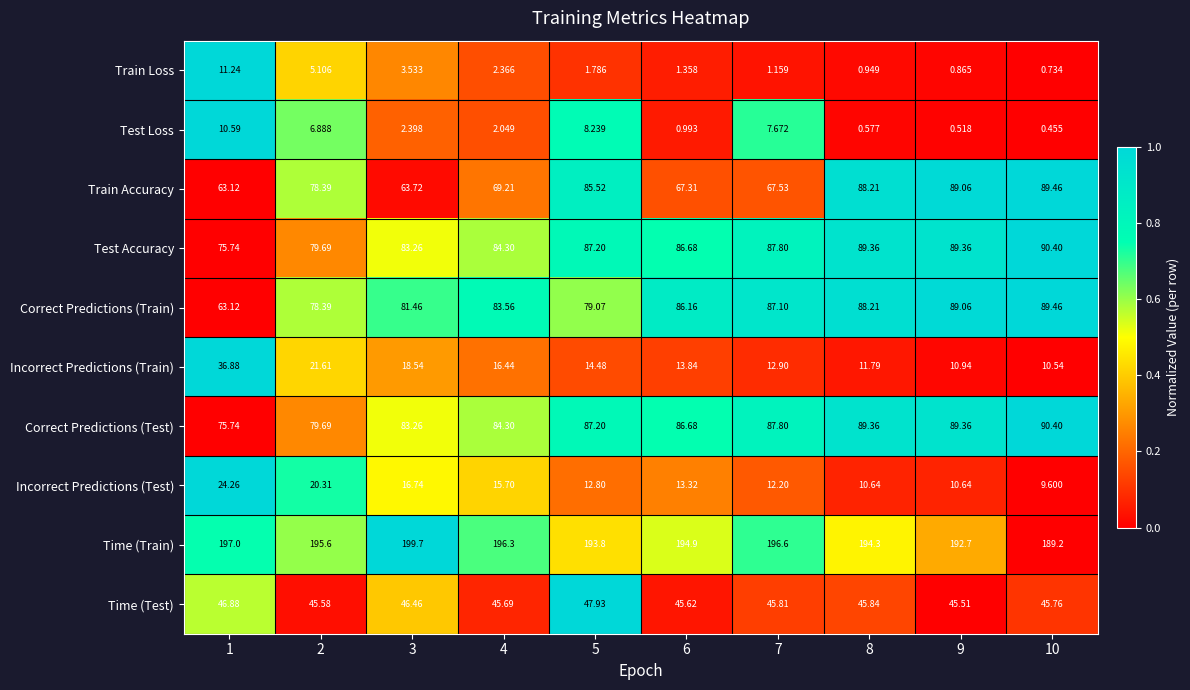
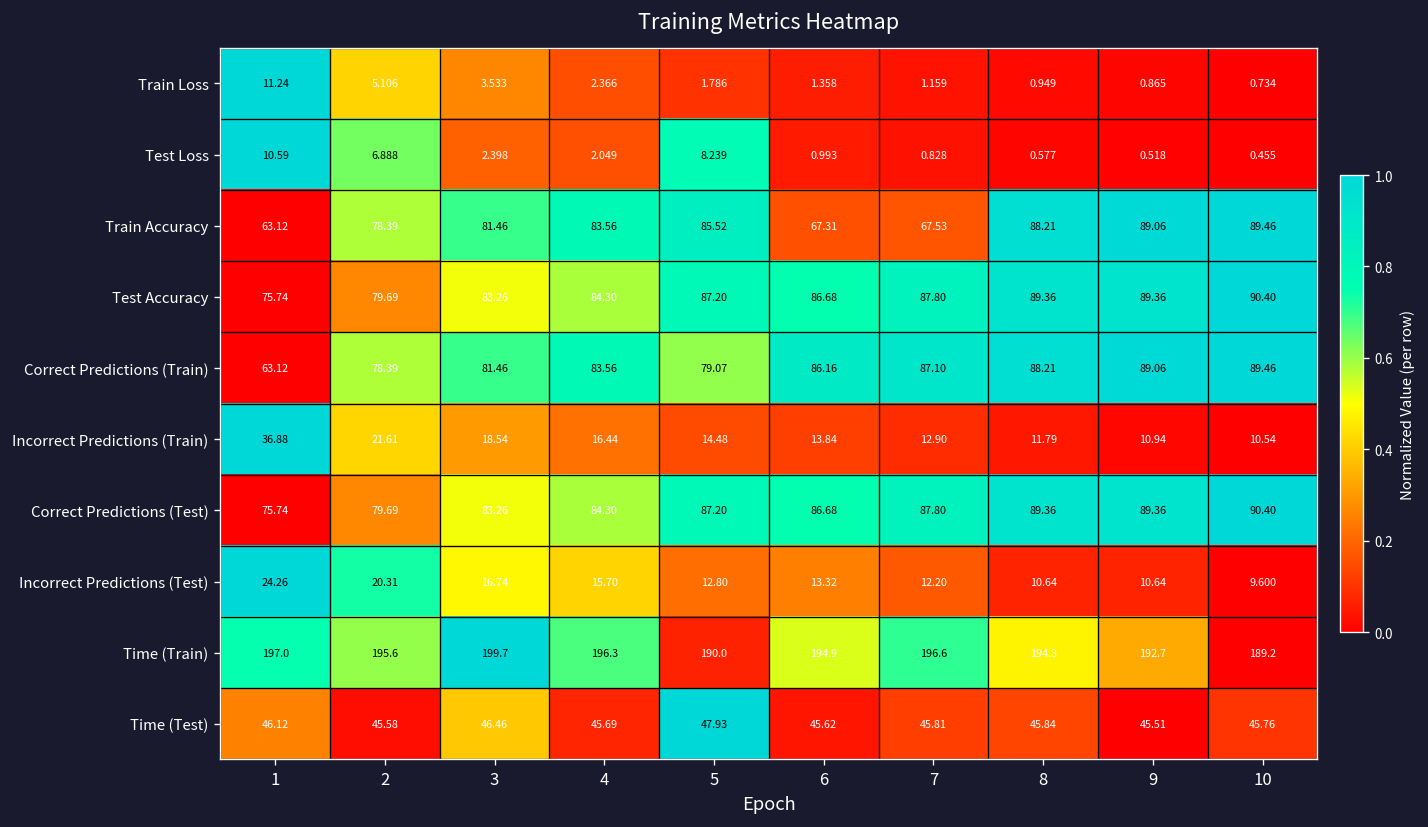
Test Loss, 7: 7.672 -> 0.828
Train Accuracy, 3: 63.72 -> 81.46
Train Accuracy, 4: 69.21 -> 83.56
Time (Train), 5: 193.8 -> 190.0
Time (Test), 1: 46.88 -> 46.12
